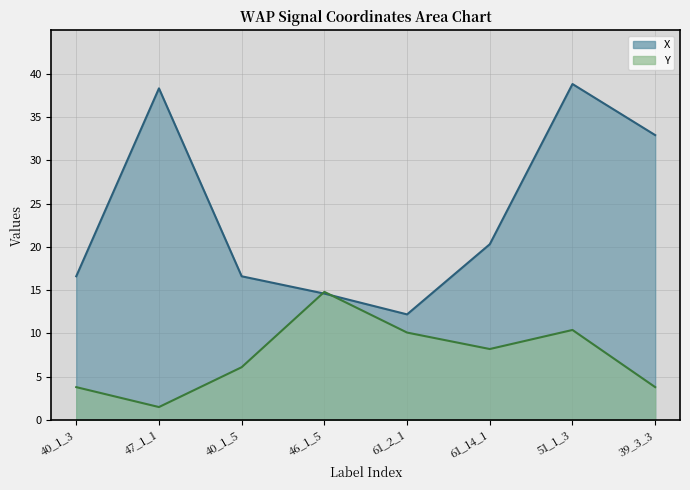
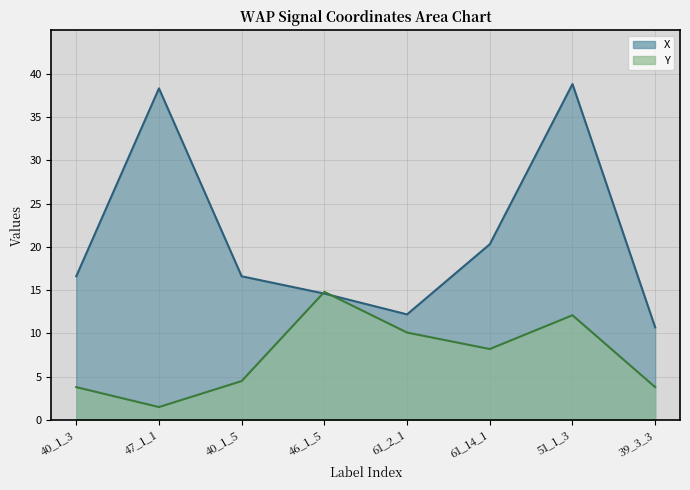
Y, 40_1_5: 6 -> 5
Y, 51_1_3: 10 -> 12
X, 39_3_3: 33 -> 11
